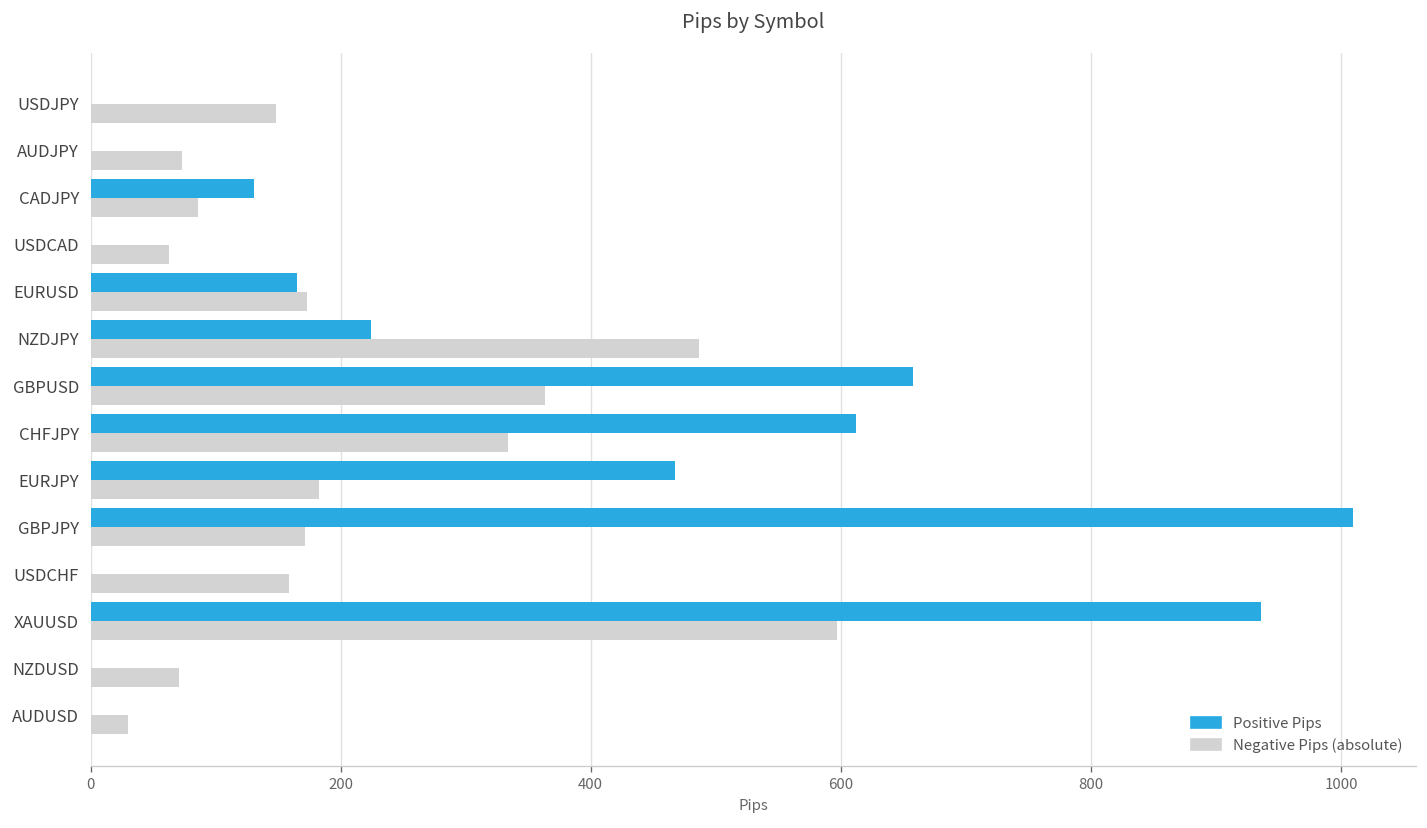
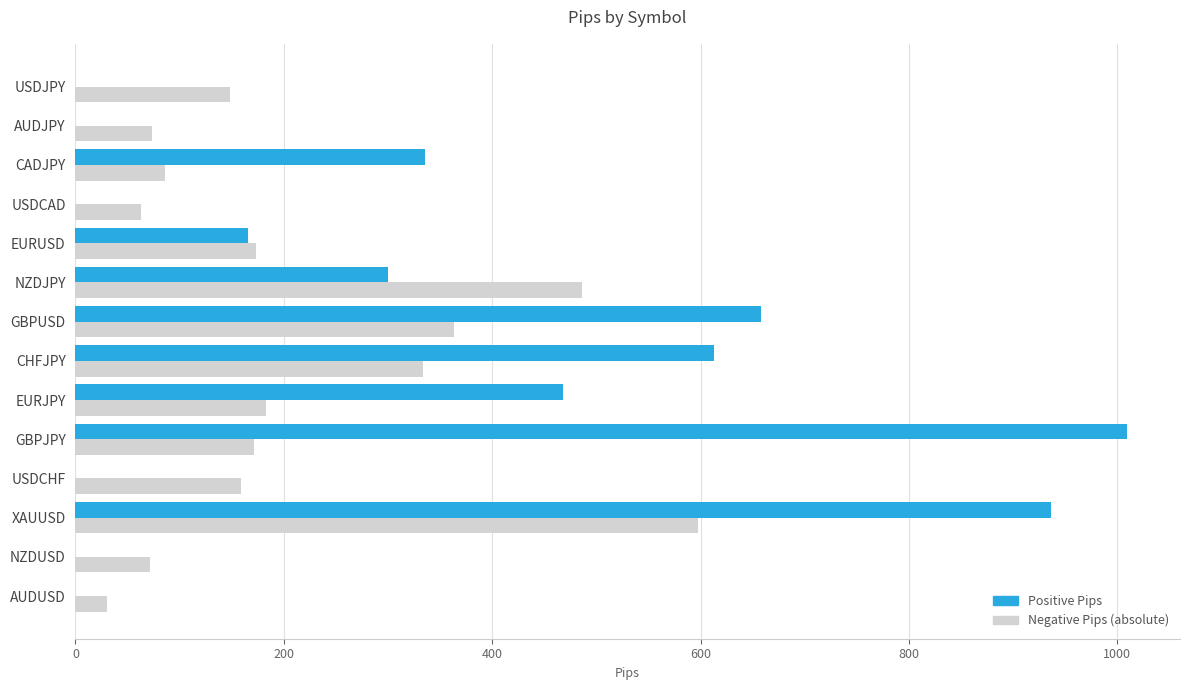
Positive Pips, CADJPY: 131 -> 336
Positive Pips, NZDJPY: 225 -> 300
